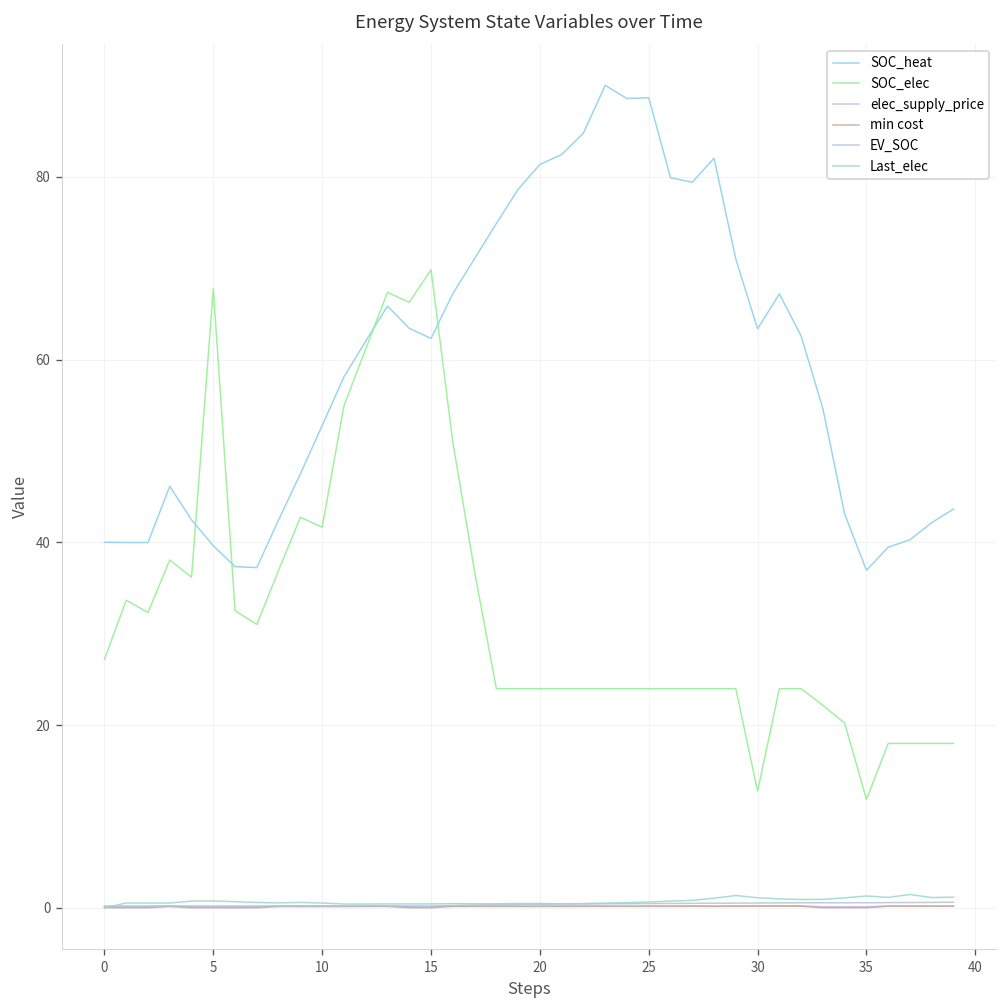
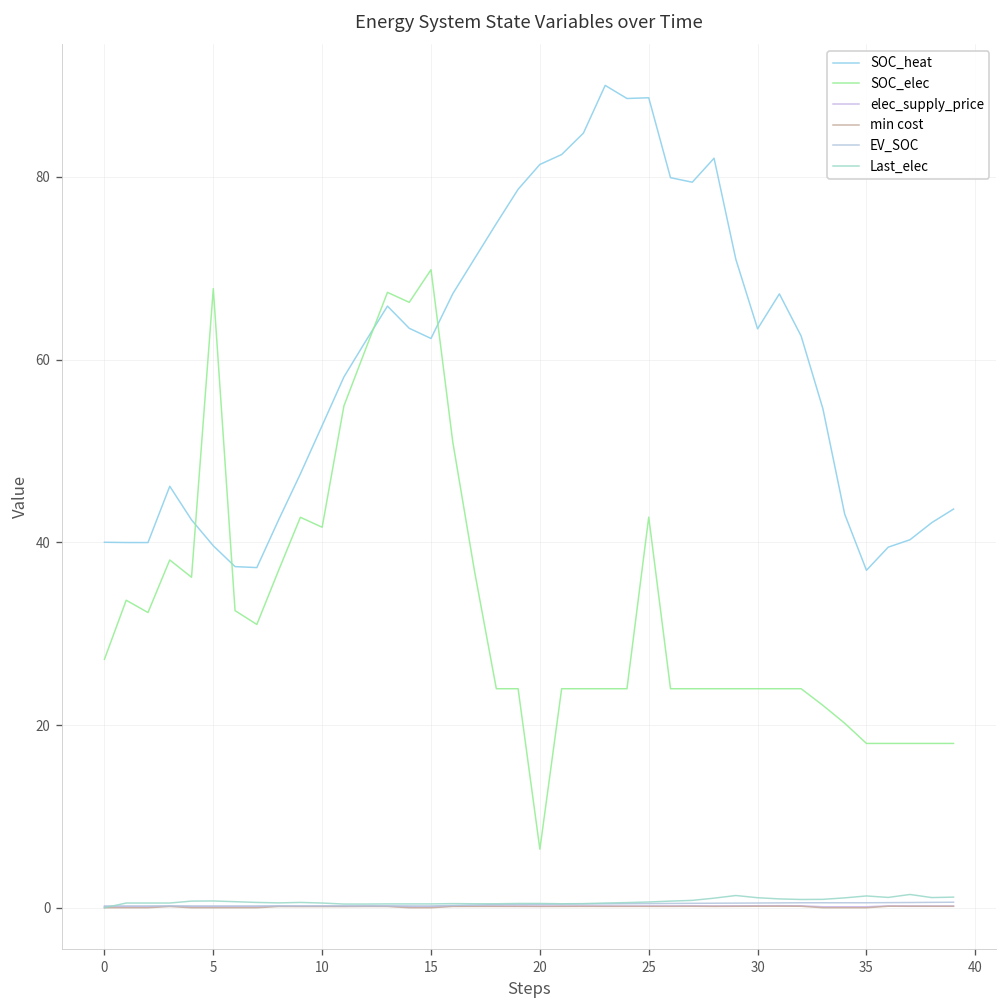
SOC_elec, 20: 24 -> 6
SOC_elec, 25: 24 -> 43
SOC_elec, 30: 13 -> 24
SOC_elec, 35: 12 -> 18
